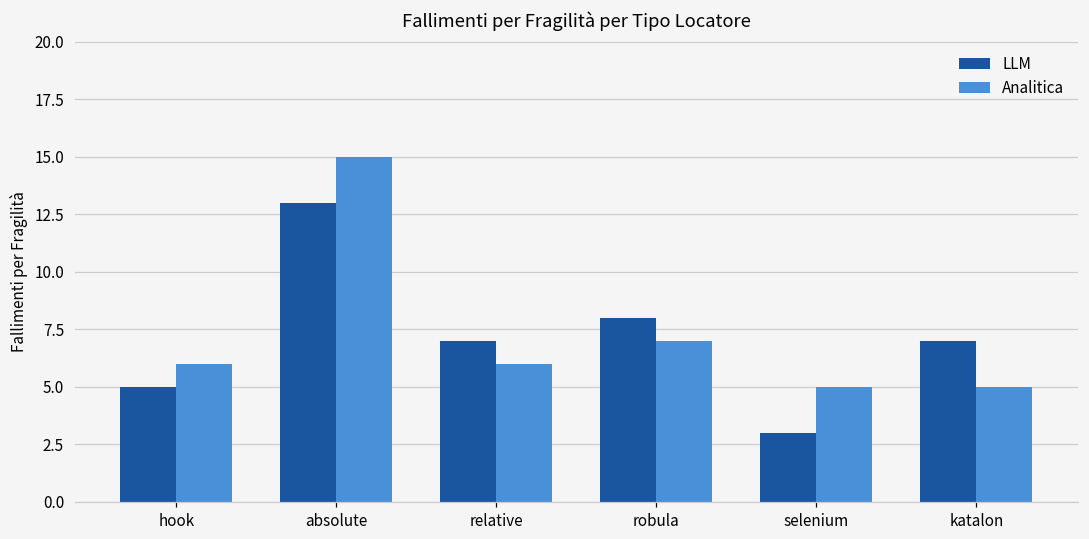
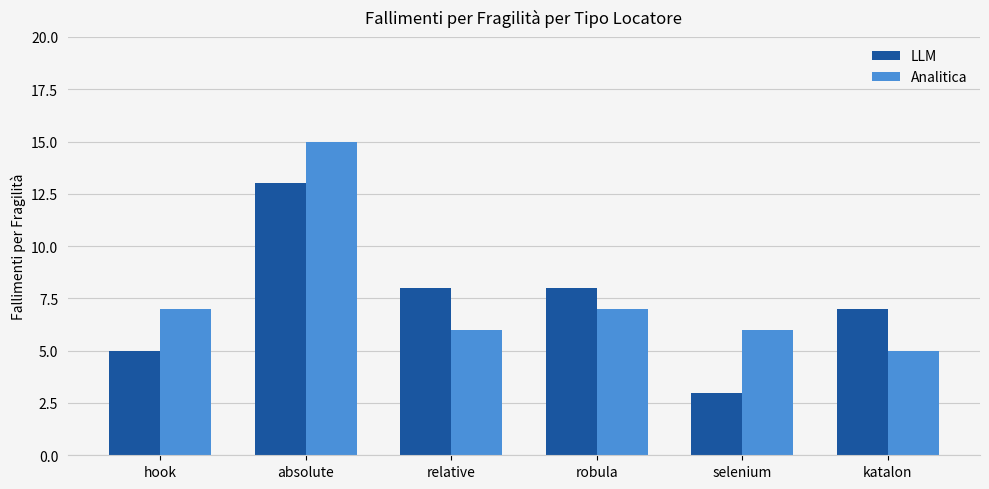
Analitica, hook: 6 -> 7
LLM, relative: 7 -> 8
Analitica, selenium: 5 -> 6
